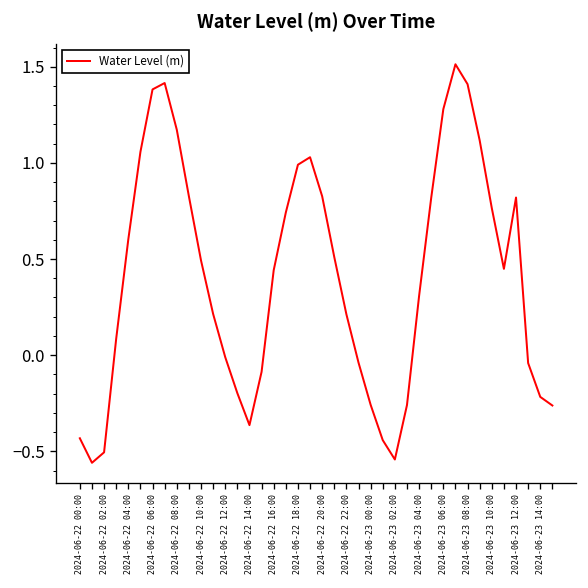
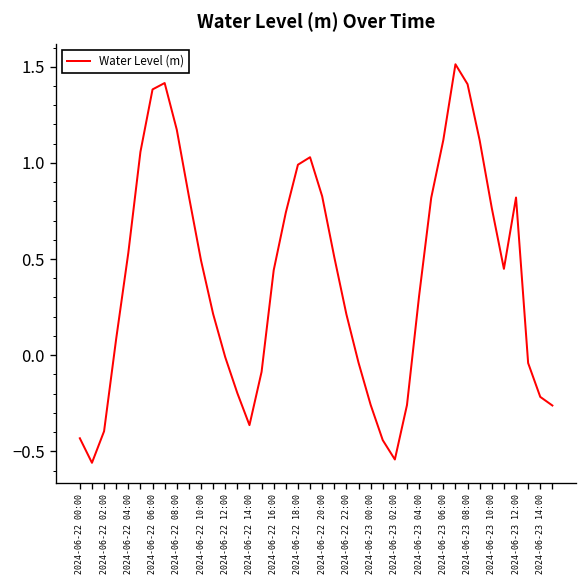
2024-06-22 02:00: -0.51 -> -0.40
2024-06-22 04:00: 0.60 -> 0.53
2024-06-23 06:00: 1.28 -> 1.12
